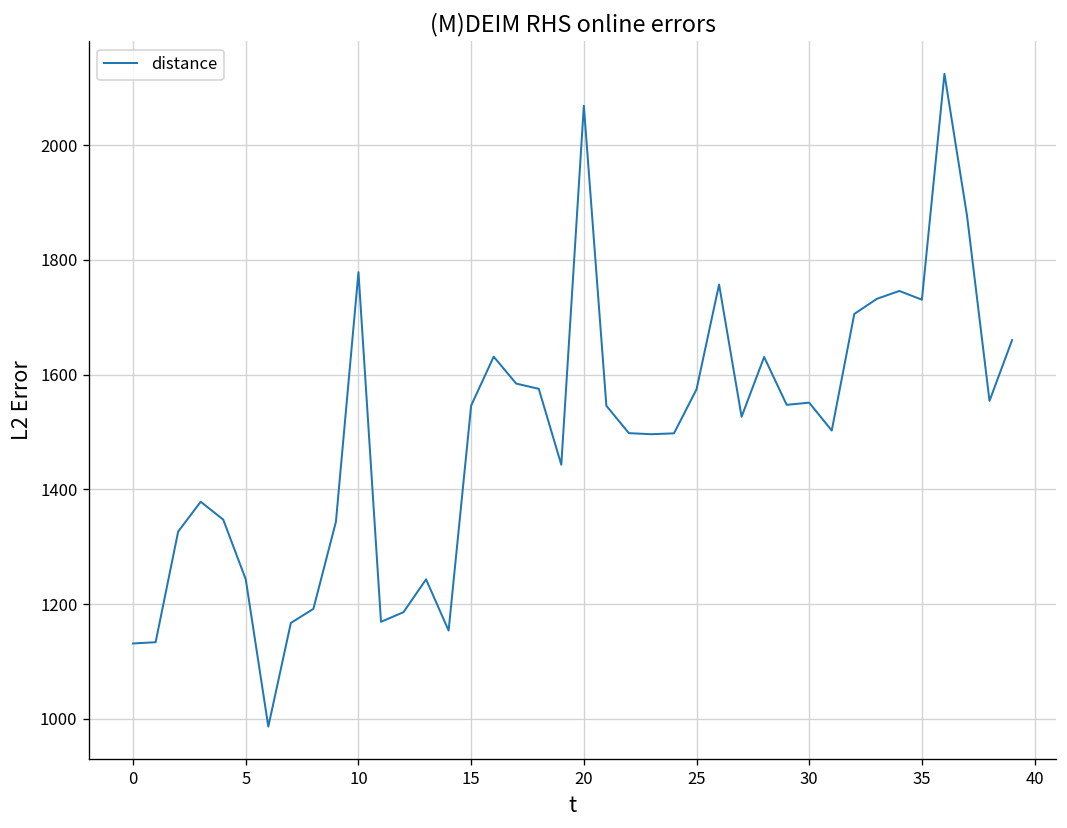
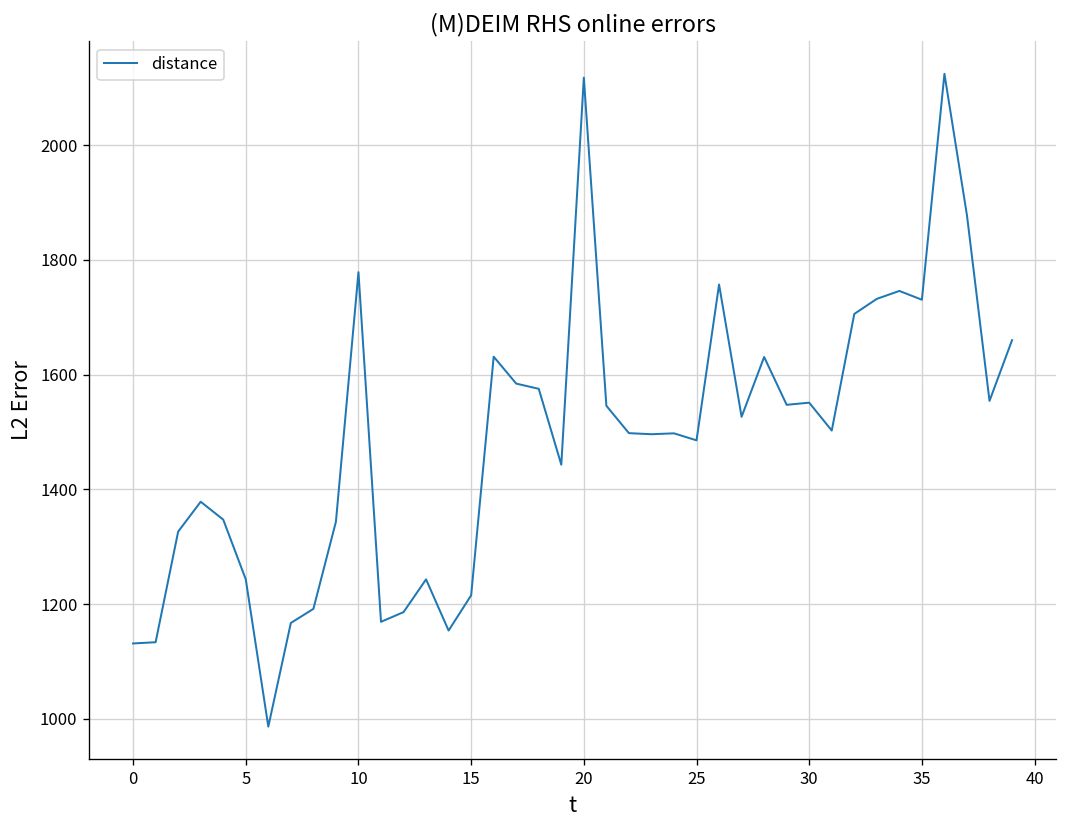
15: 1550 -> 1220
20: 2070 -> 2120
25: 1570 -> 1490
